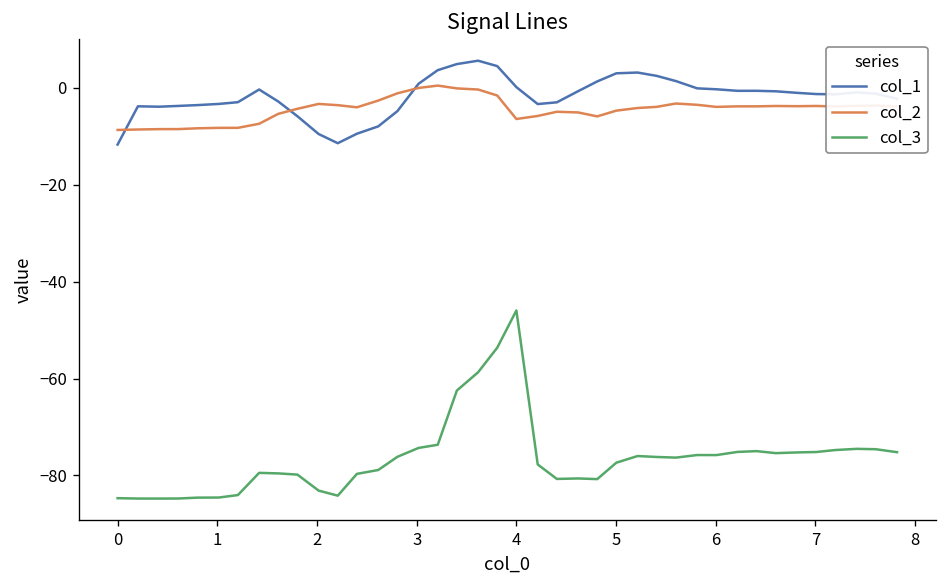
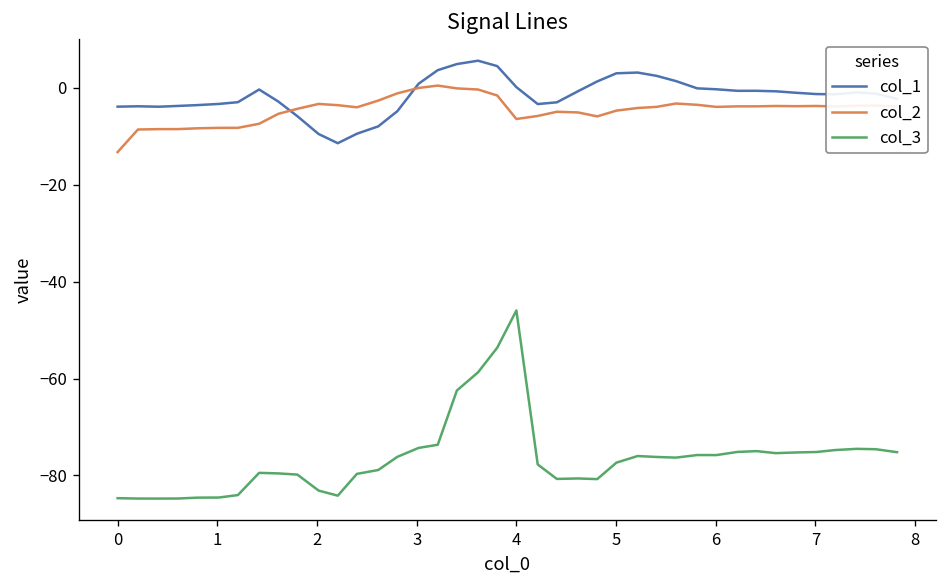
col_1, 0: -12 -> -4
col_2, 0: -9 -> -13
